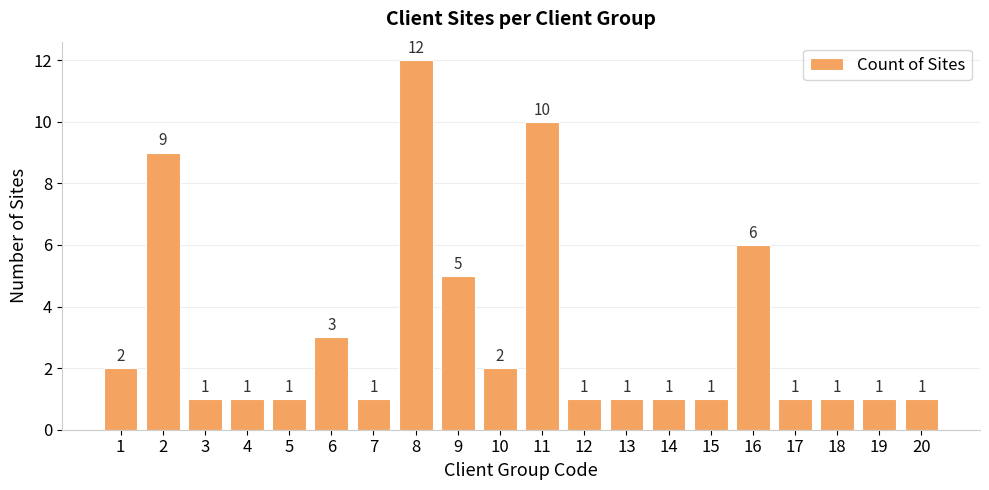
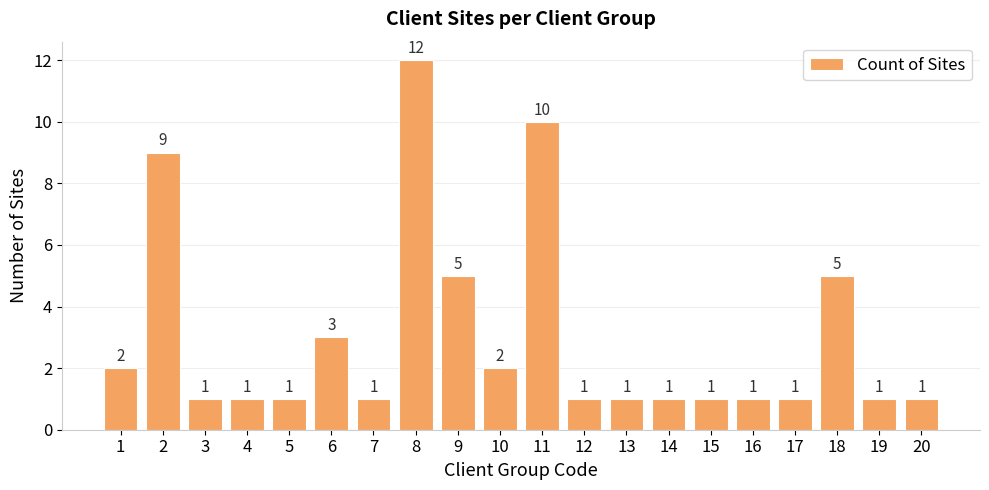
16: 6 -> 1
18: 1 -> 5
